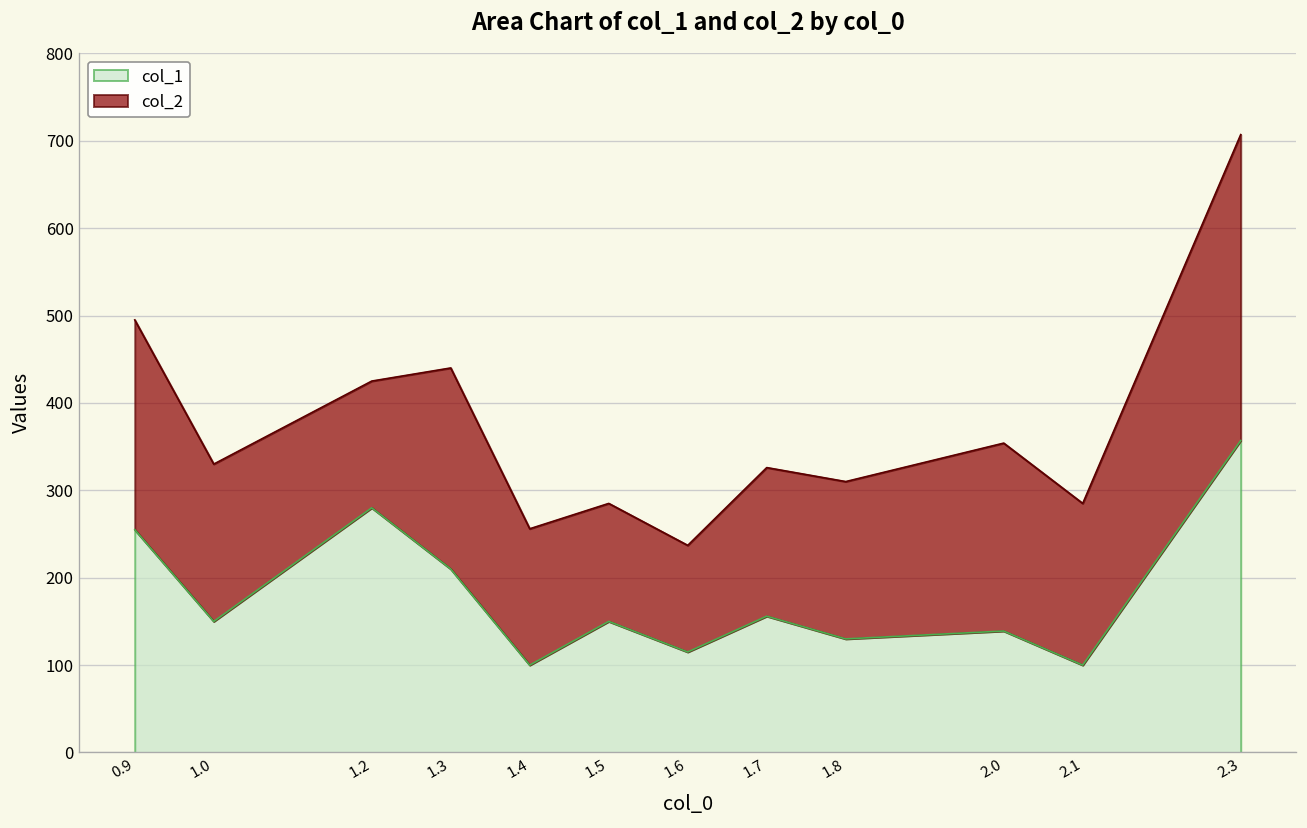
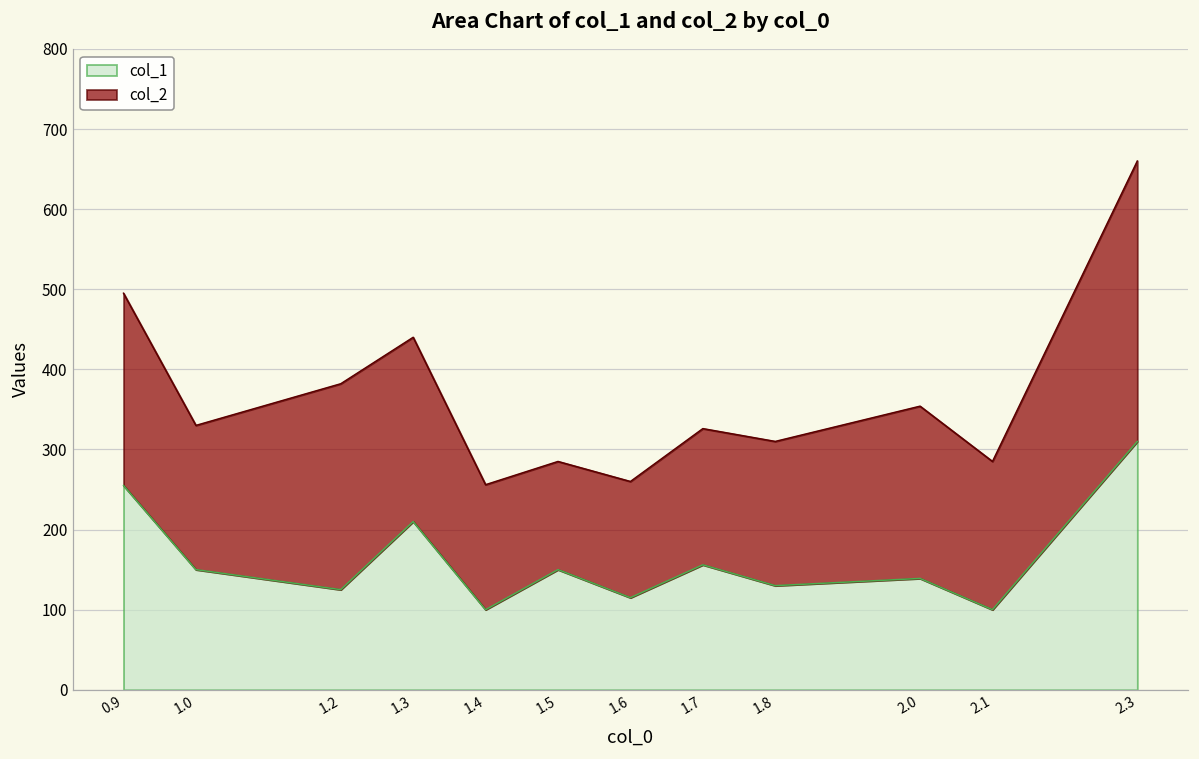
col_1, 1.2: 280 -> 130
col_2, 1.2: 150 -> 260
col_2, 1.6: 120 -> 150
col_1, 2.3: 360 -> 310
